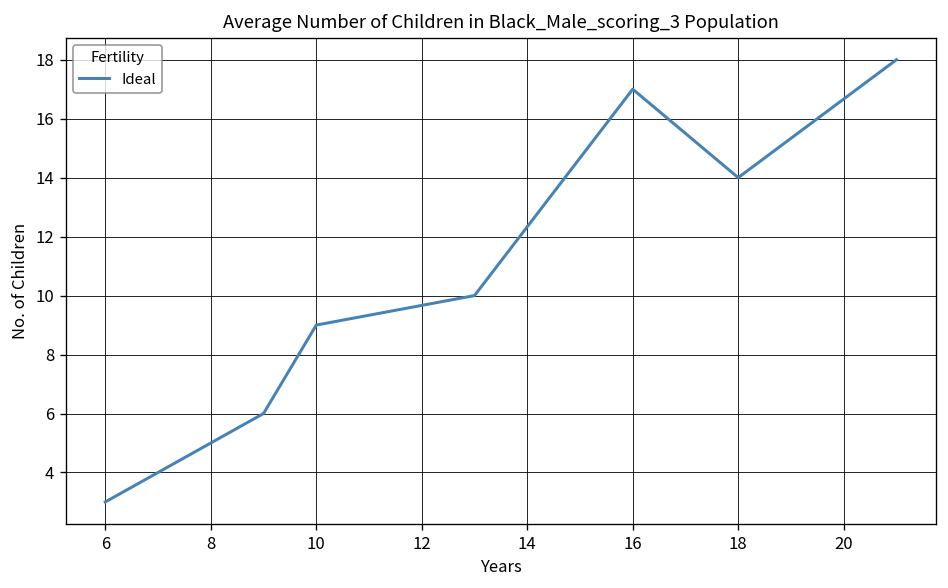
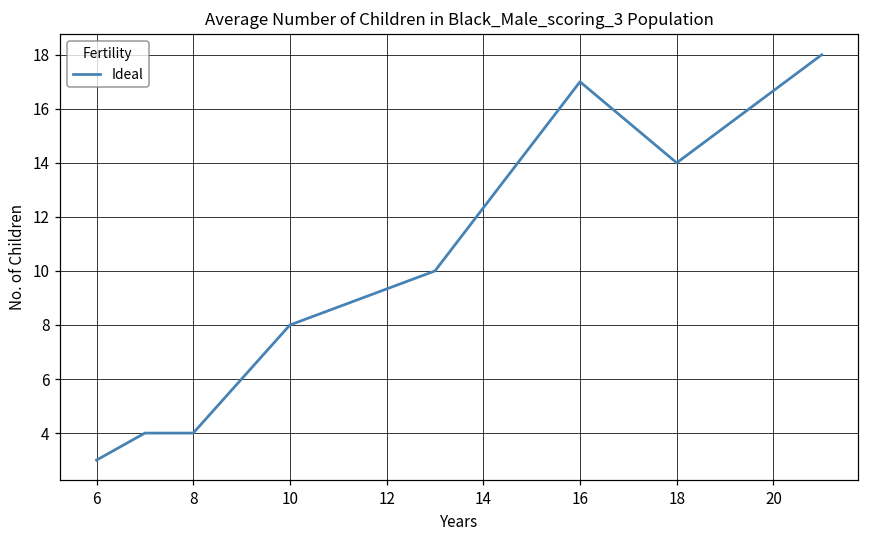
8: 5 -> 4
10: 9 -> 8
